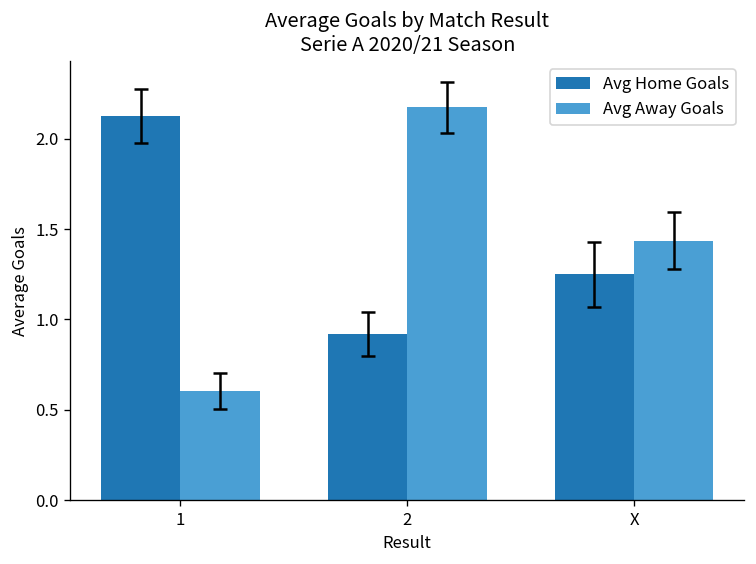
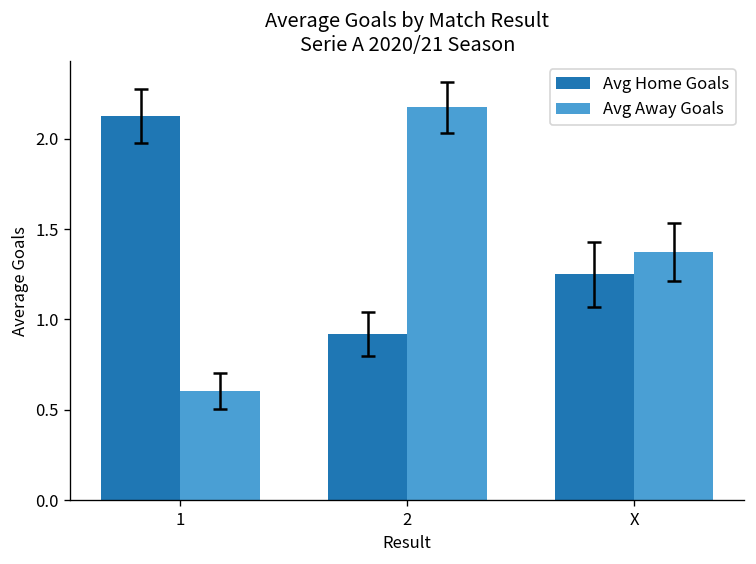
Avg Away Goals, X: 1.44 -> 1.38
